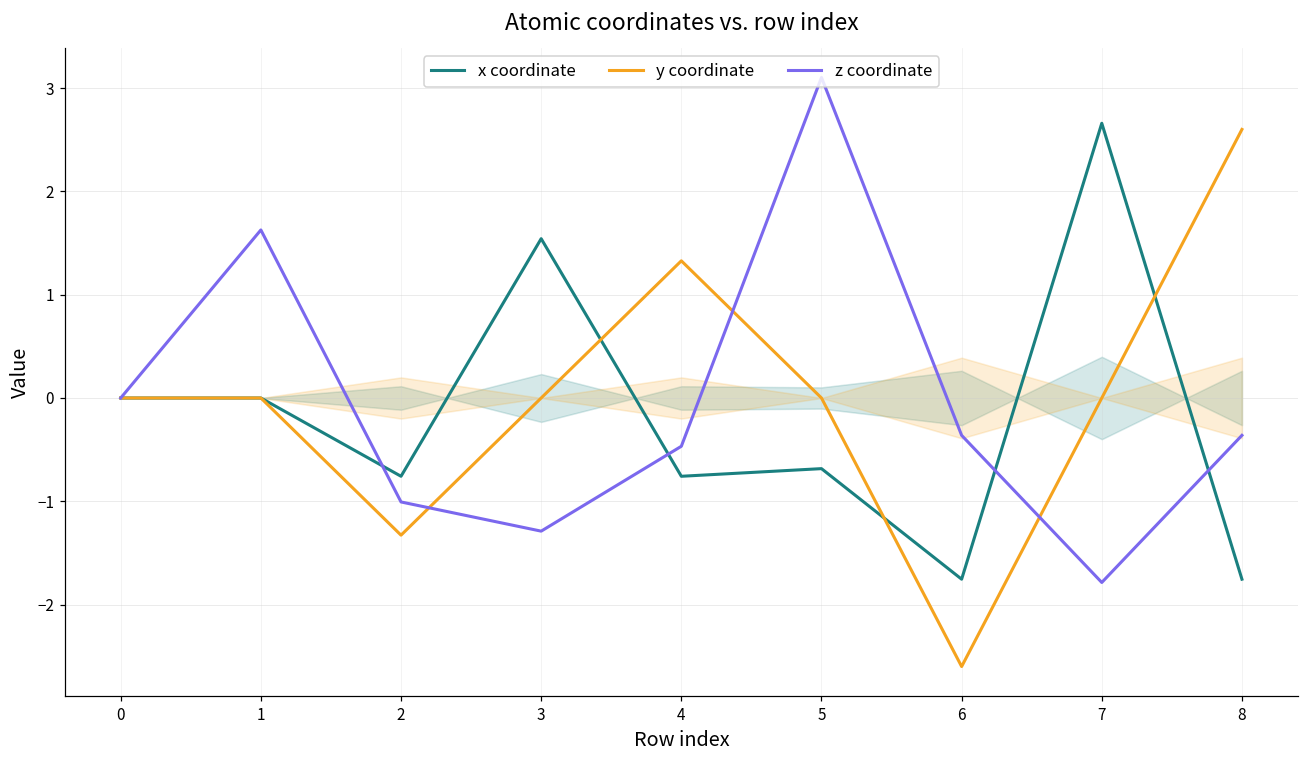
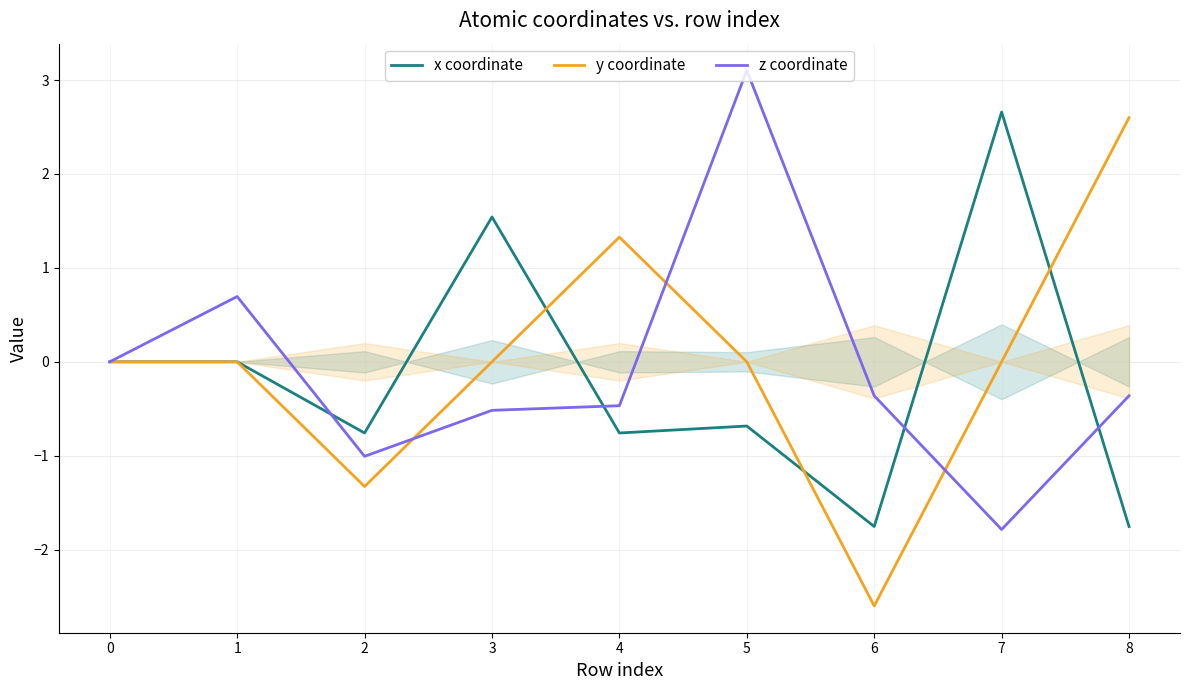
z coordinate, 1: 1.6 -> 0.7
z coordinate, 3: -1.3 -> -0.5
